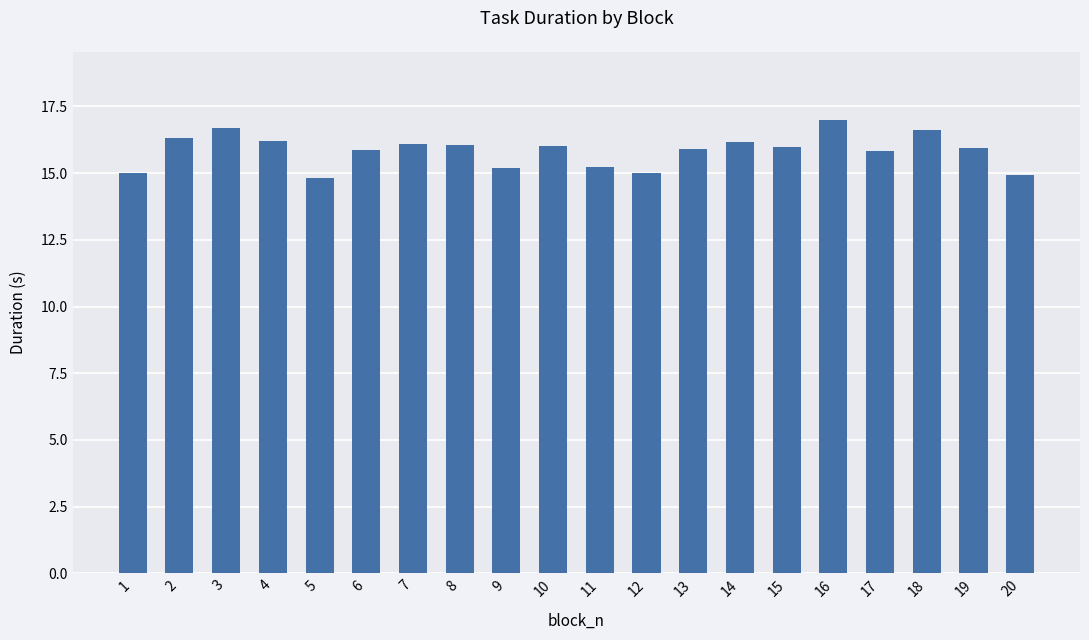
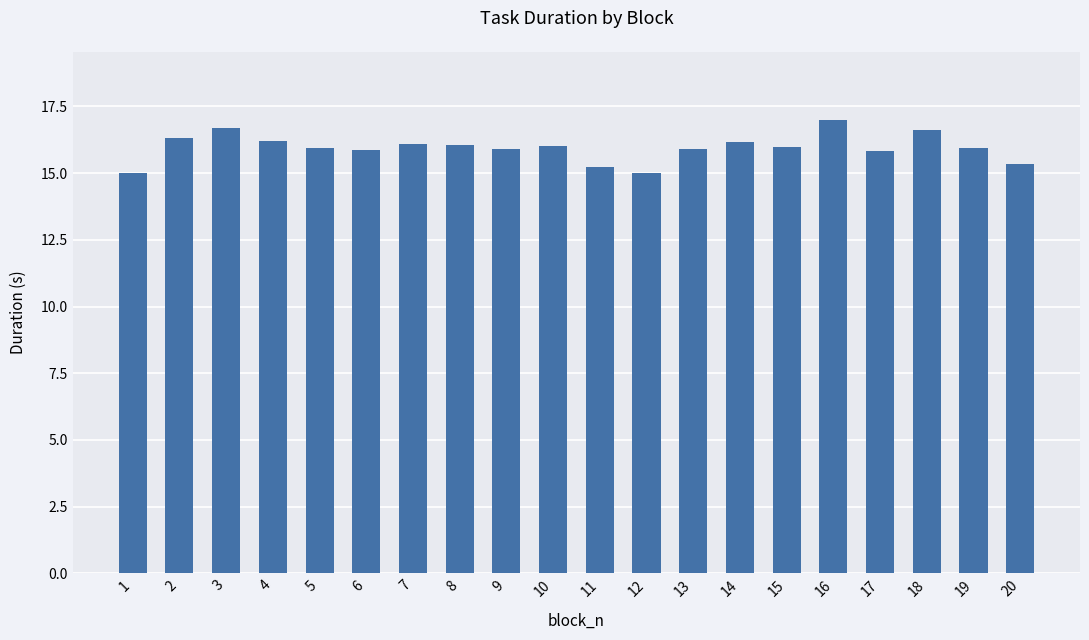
5: 14.8 -> 16.0
9: 15.2 -> 15.9
20: 14.9 -> 15.4
